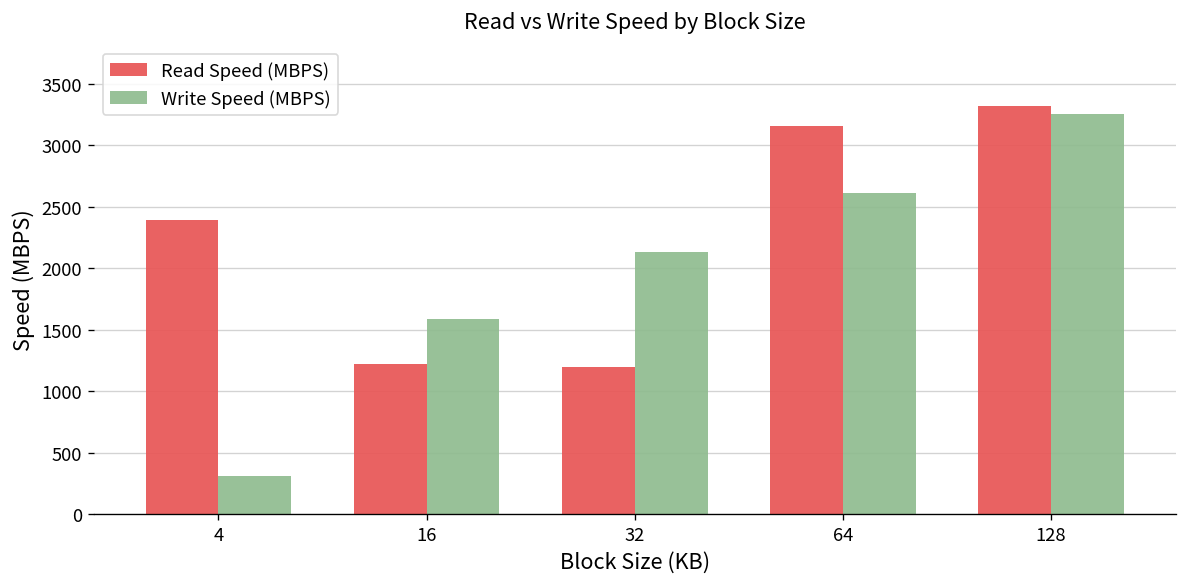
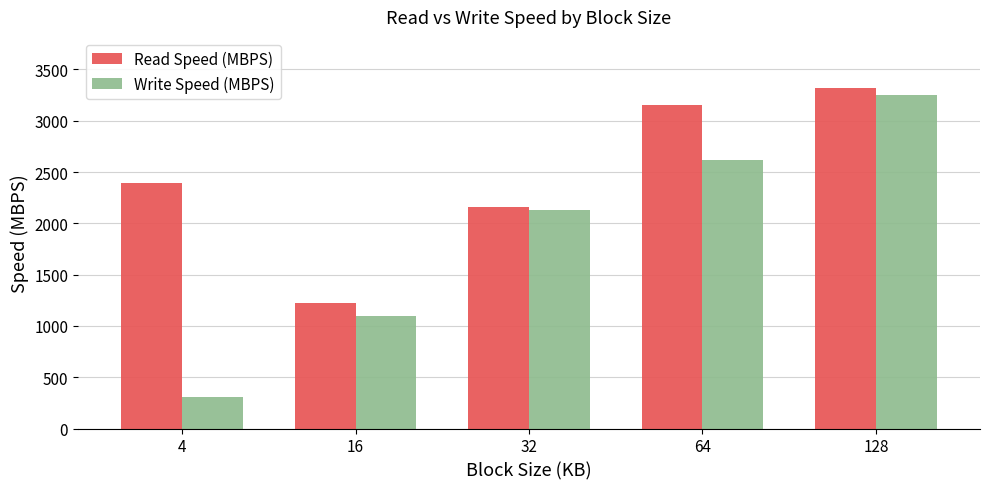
Write Speed (MBPS), 16: 1590 -> 1100
Read Speed (MBPS), 32: 1190 -> 2150
